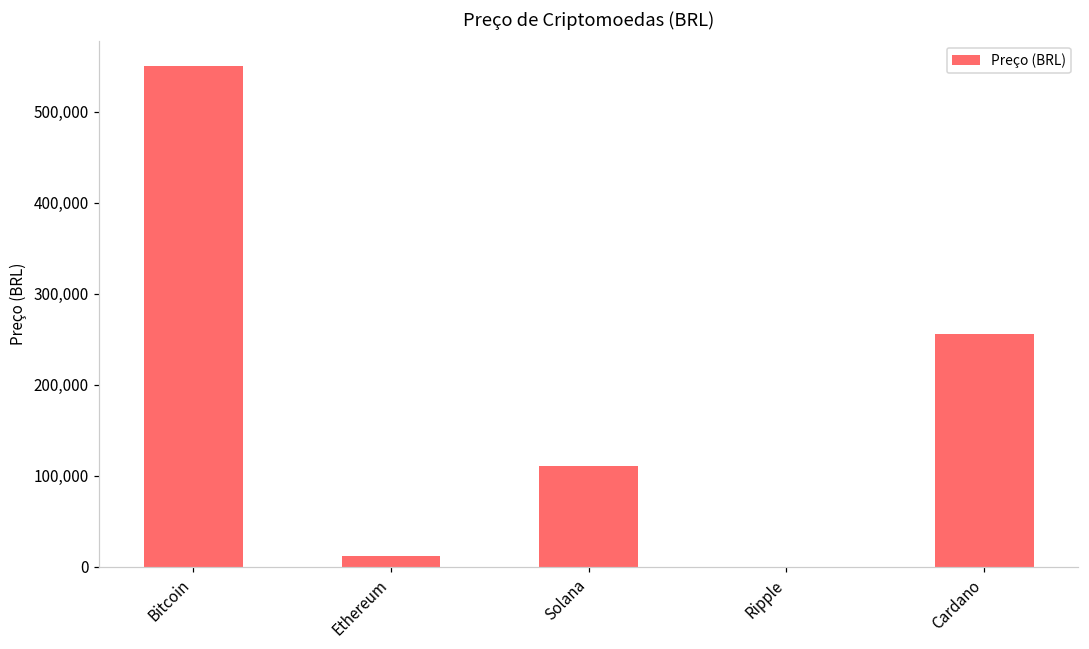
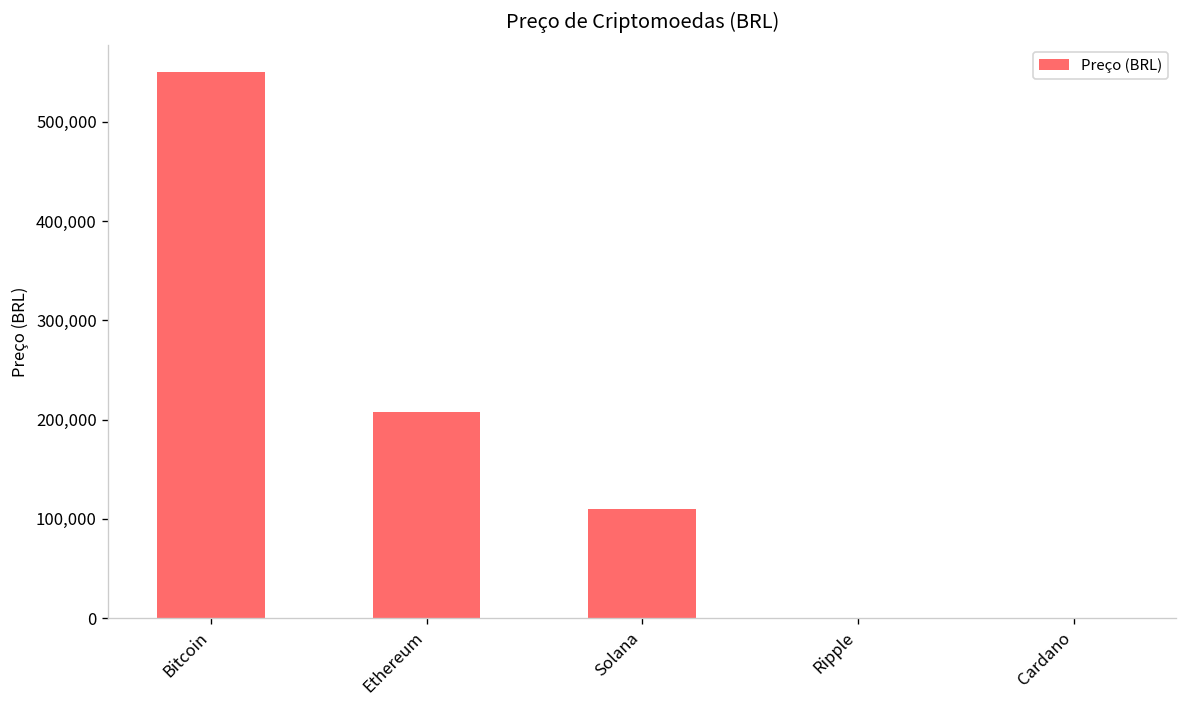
Ethereum: 10,000 -> 210,000
Cardano: 260,000 -> 0
